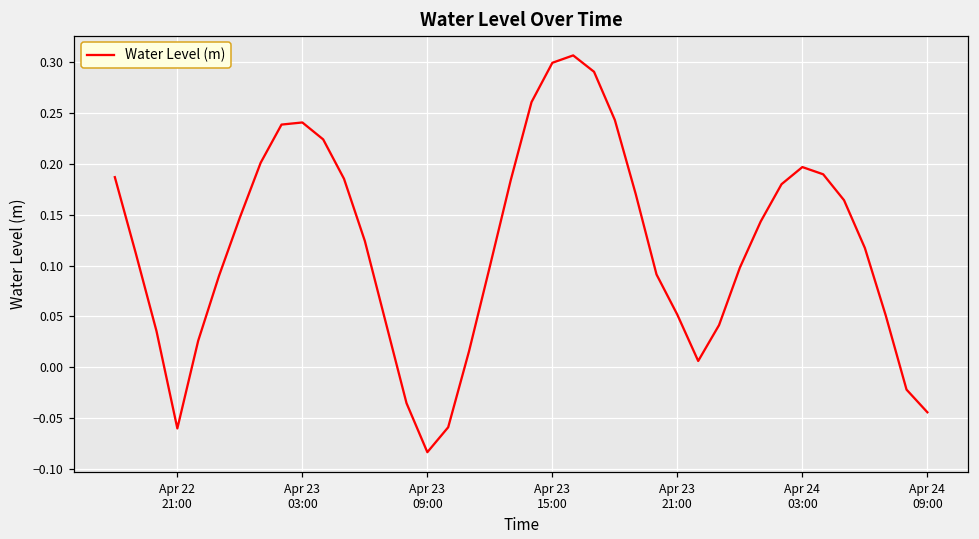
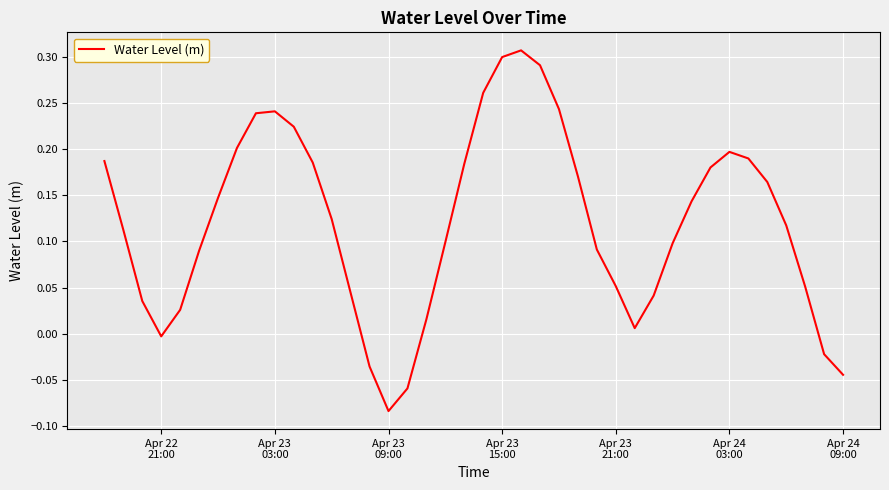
Apr 22 21:00: -0.06 -> 0.00
